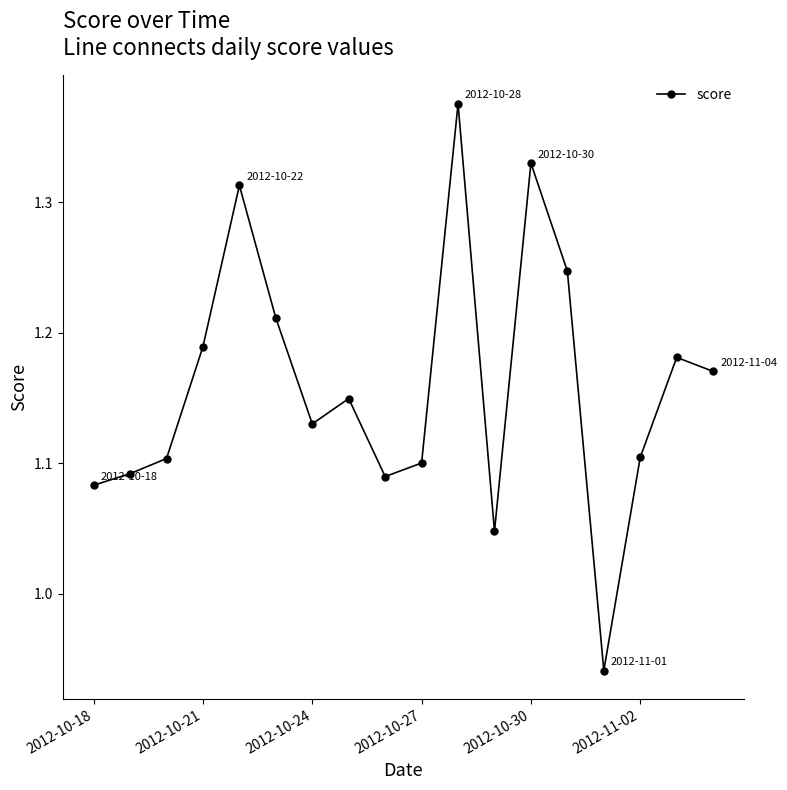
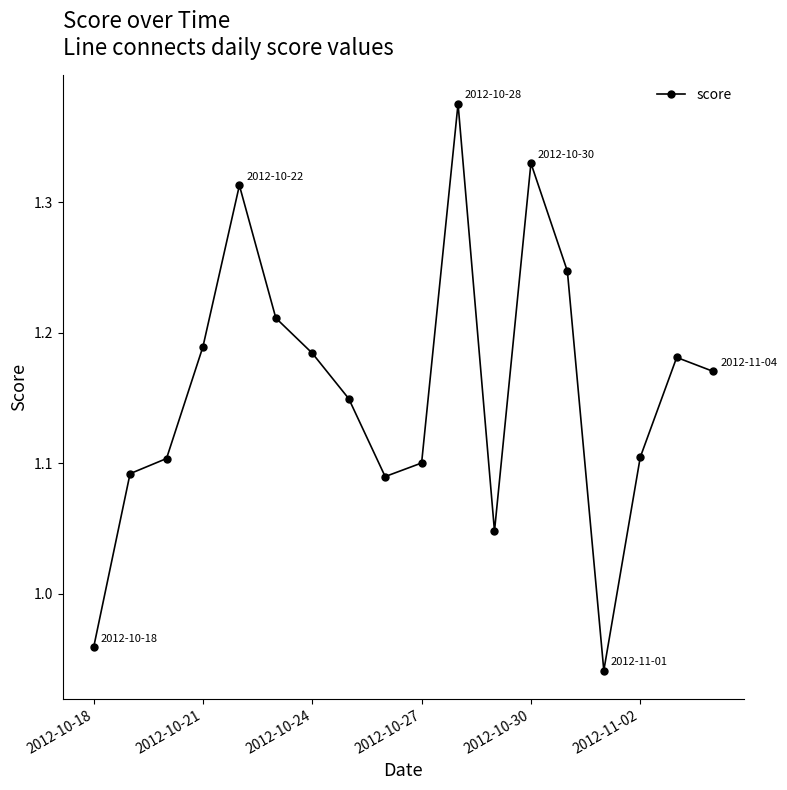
2012-10-18: 1.083 -> 0.959
2012-10-24: 1.130 -> 1.184
